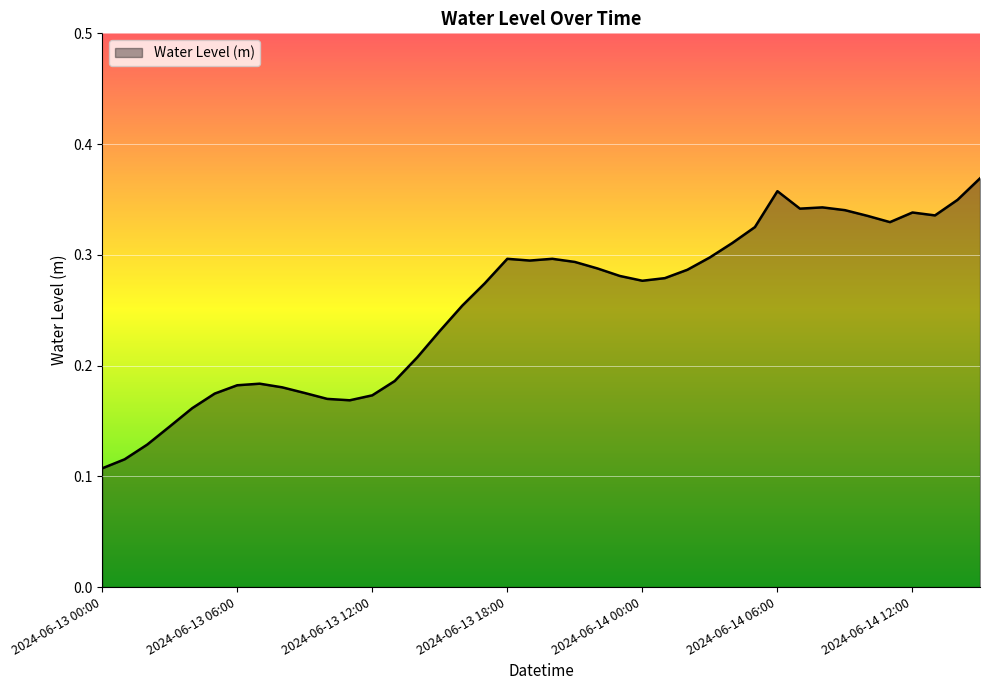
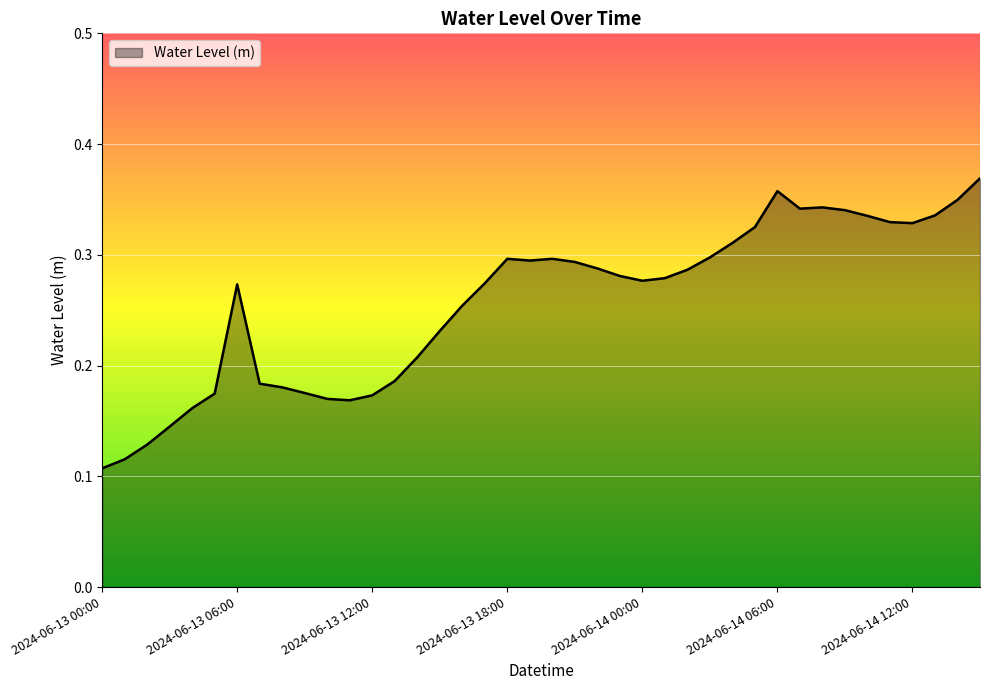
2024-06-13 06:00: 0.182 -> 0.273
2024-06-14 12:00: 0.338 -> 0.329
